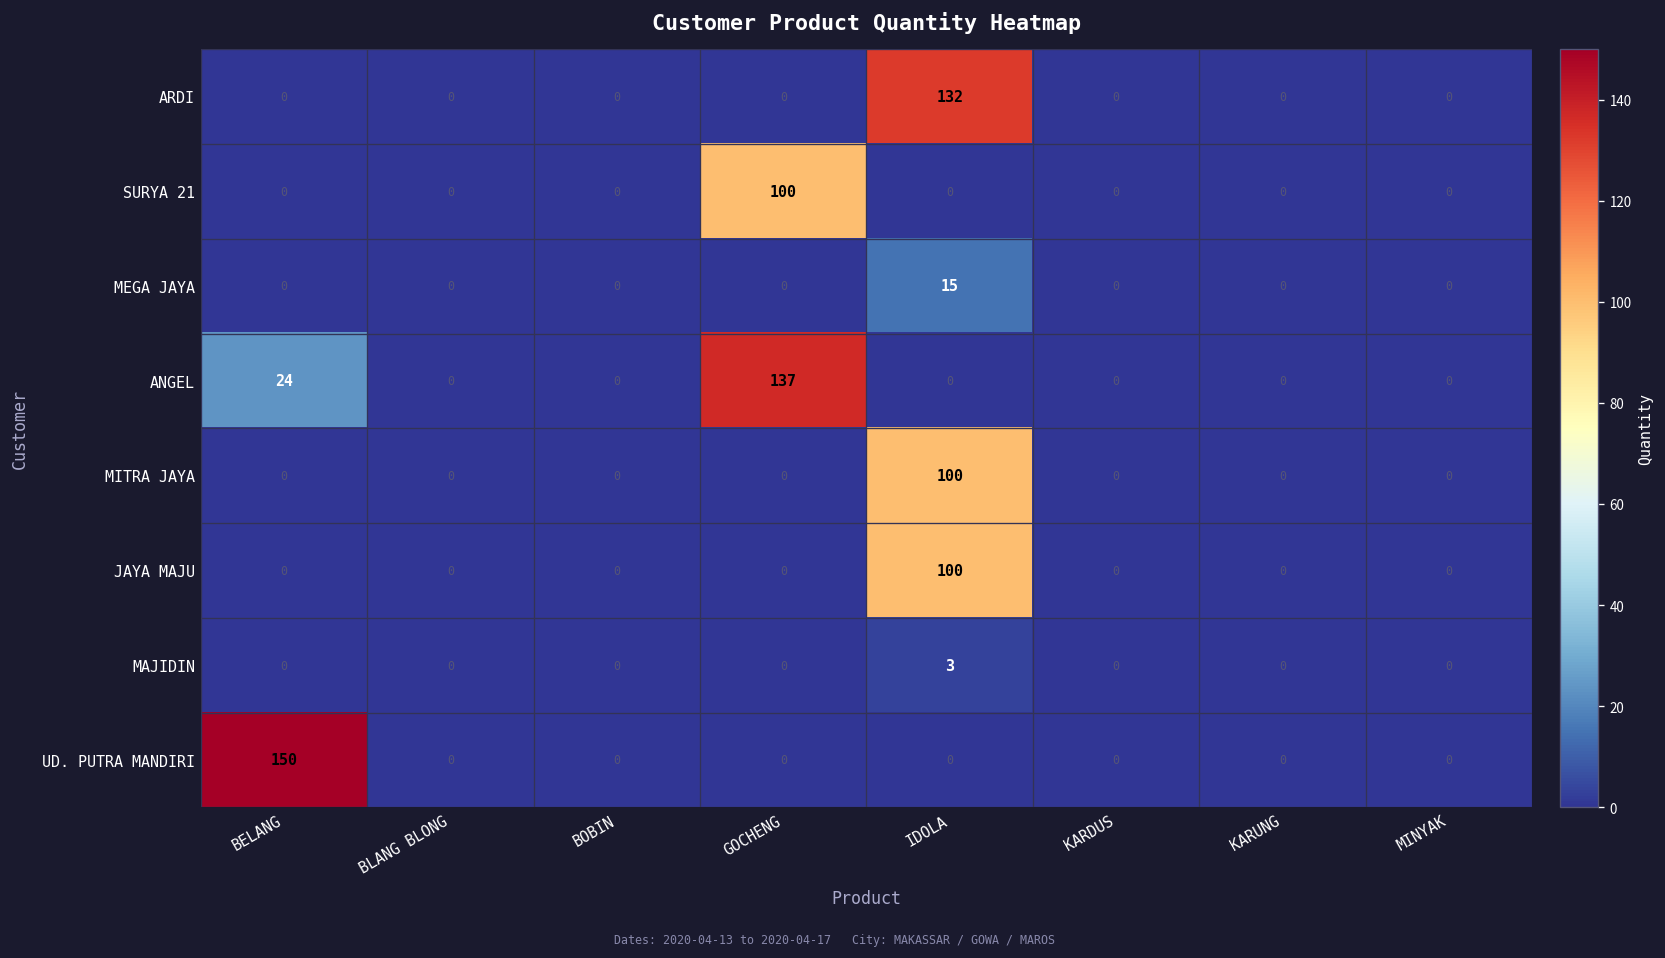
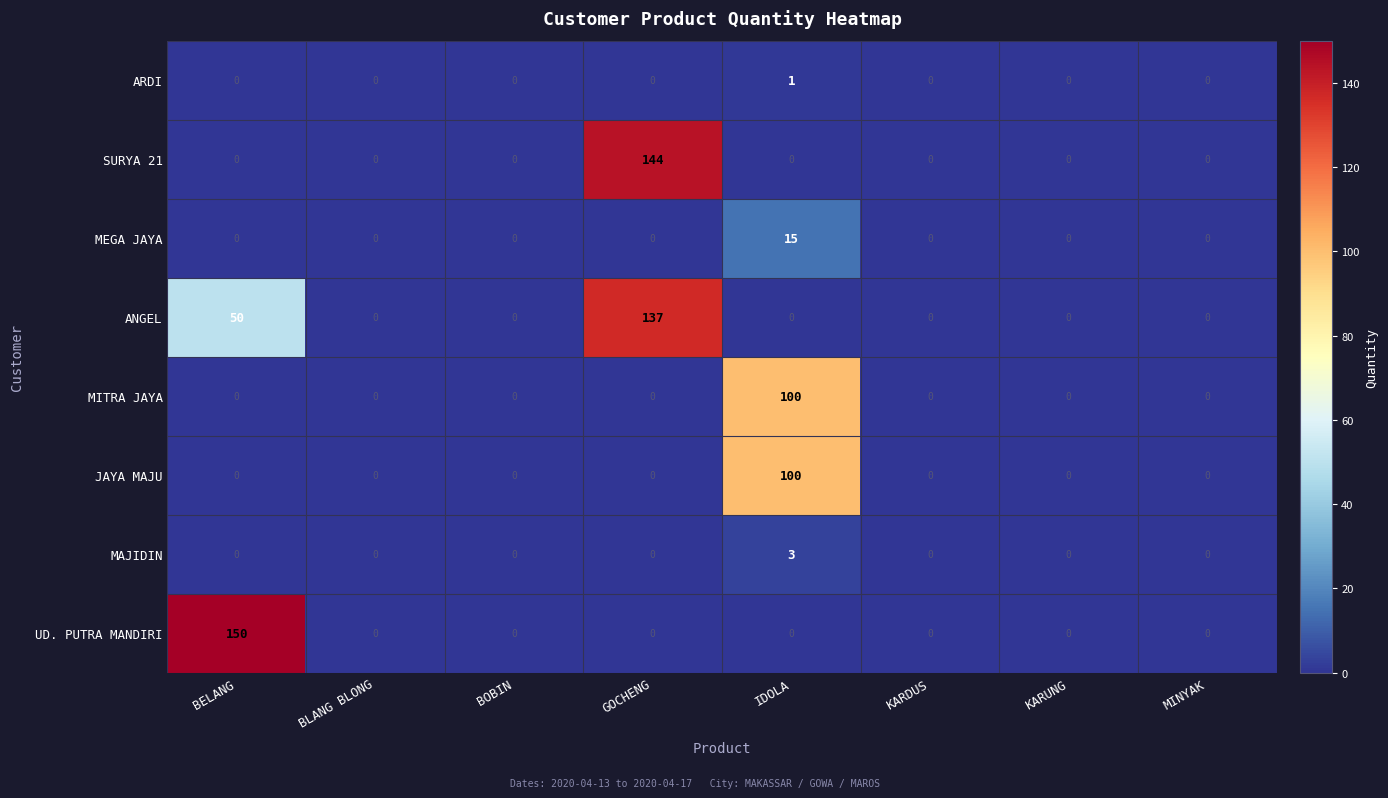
ARDI, IDOLA: 132 -> 1
SURYA 21, GOCHENG: 100 -> 144
ANGEL, BELANG: 24 -> 50
